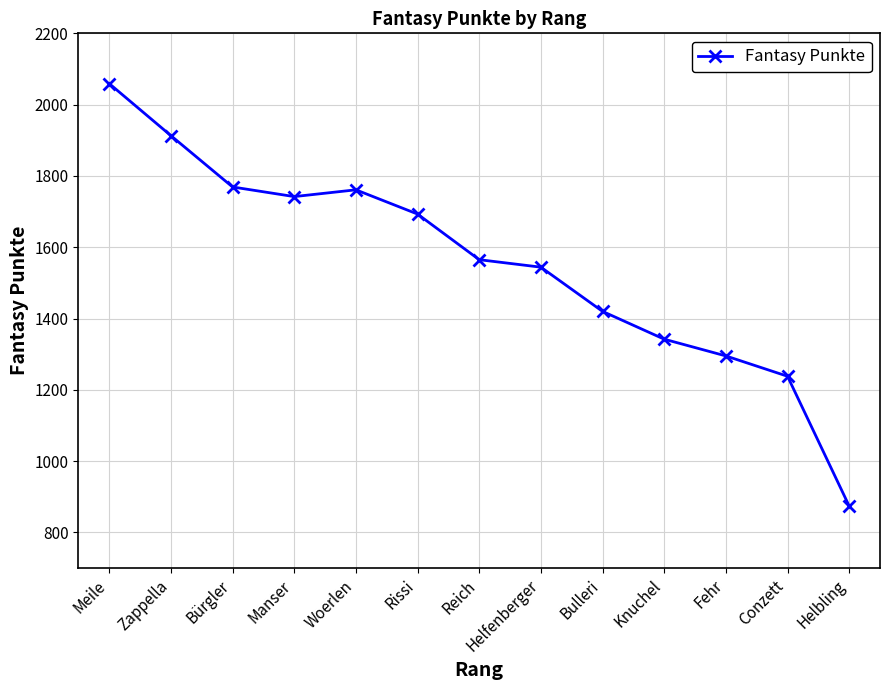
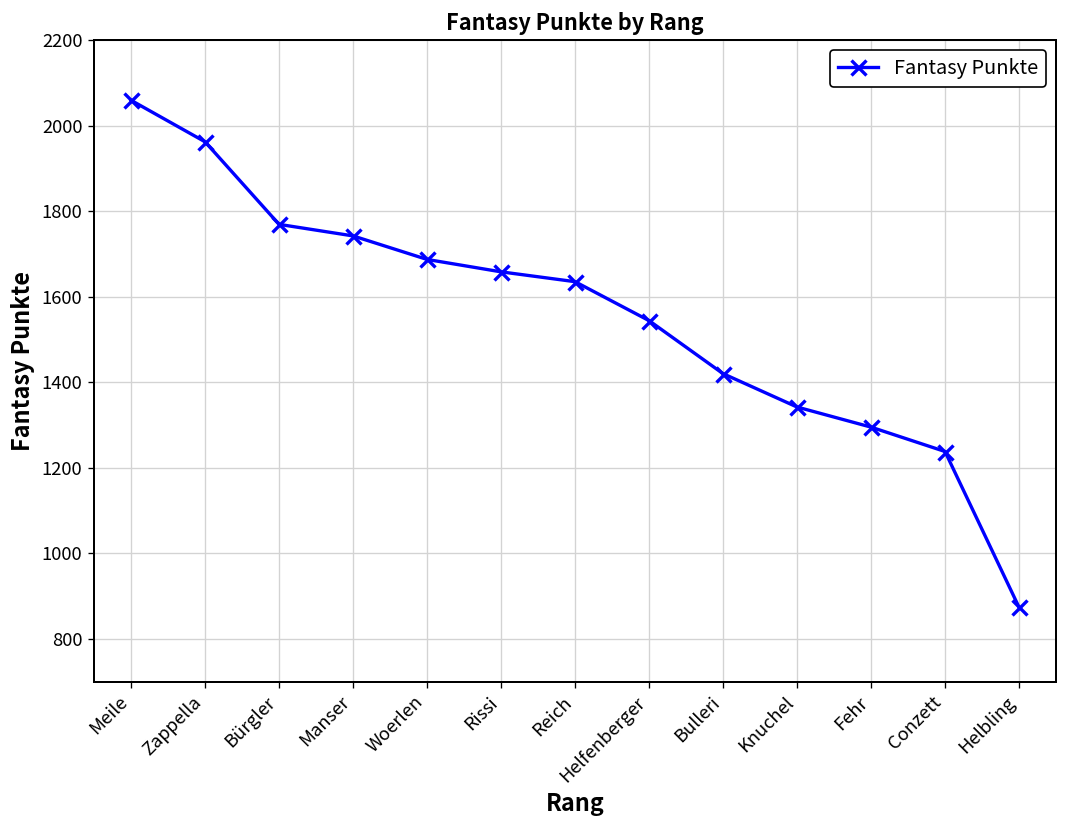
Zappella: 1910 -> 1960
Woerlen: 1760 -> 1690
Rissi: 1690 -> 1660
Reich: 1570 -> 1640
